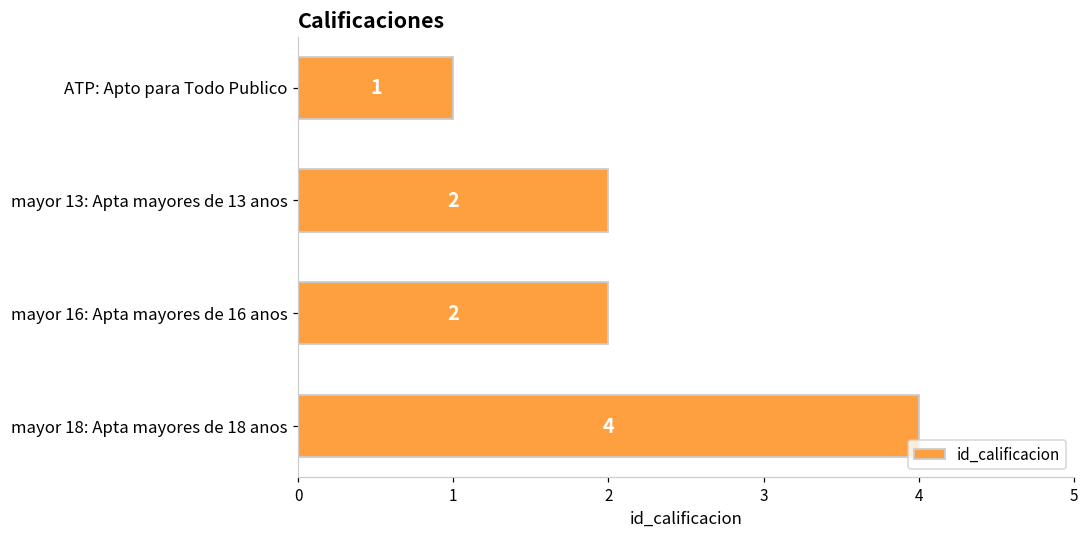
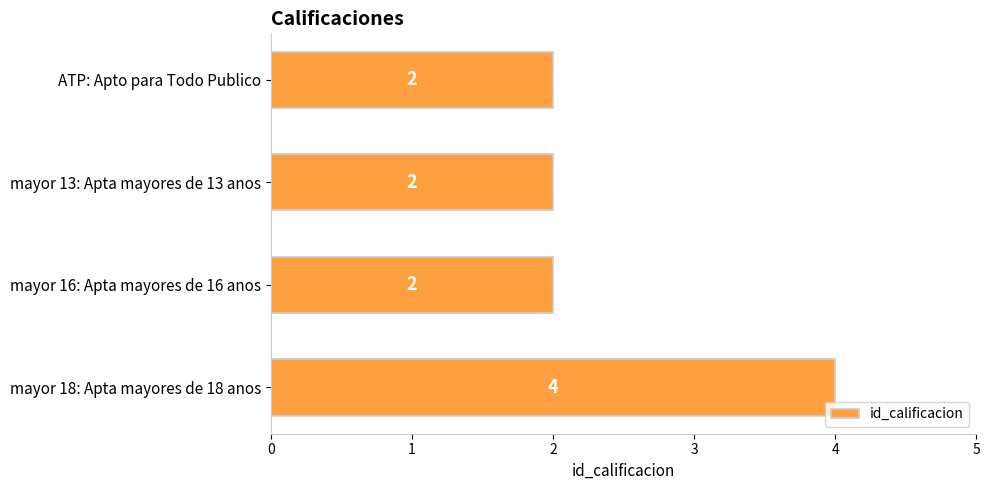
ATP: Apto para Todo Publico: 1 -> 2
